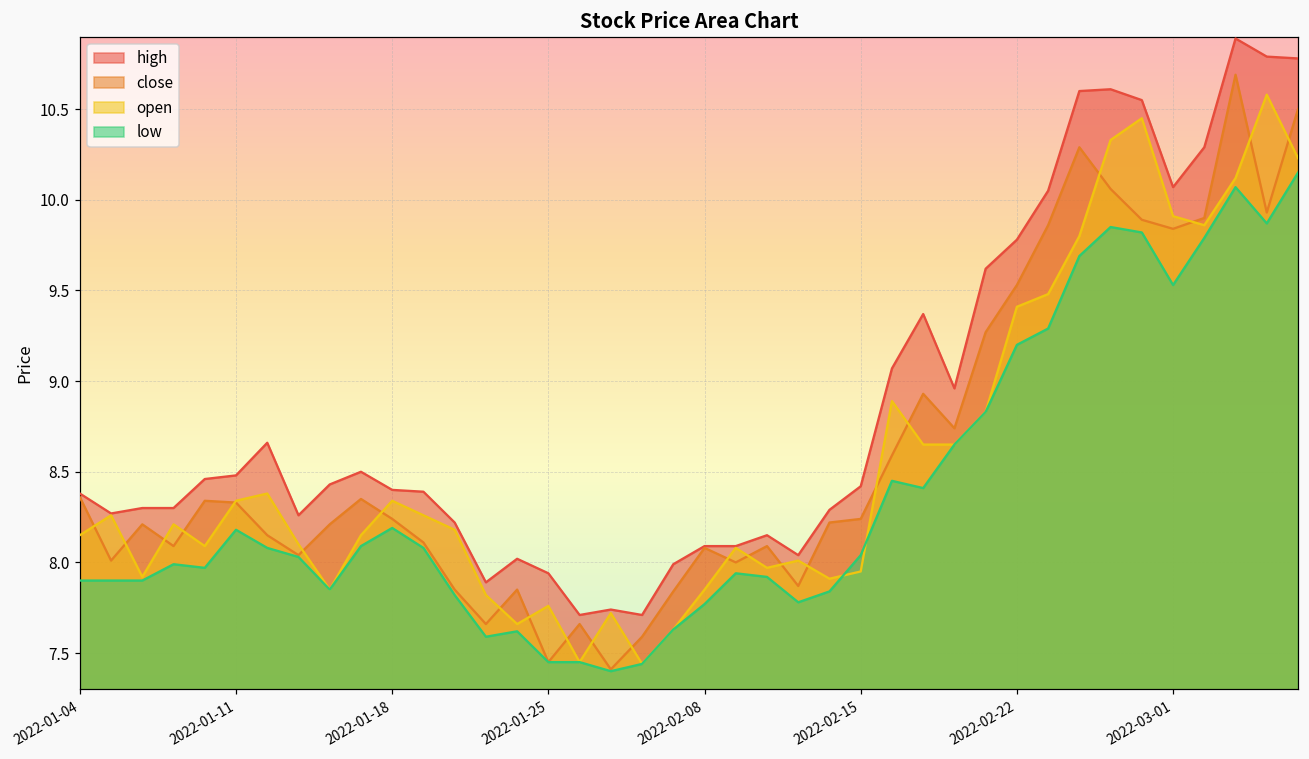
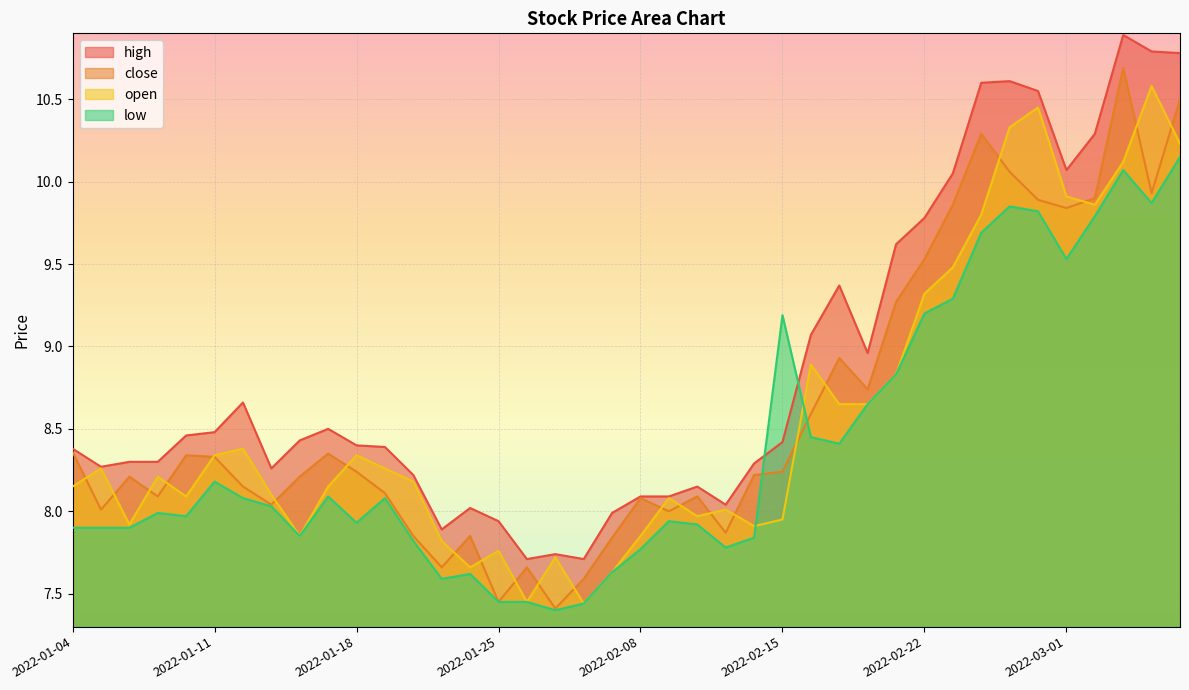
low, 2022-01-18: 8.19 -> 7.93
low, 2022-02-15: 8.04 -> 9.19
open, 2022-02-22: 9.41 -> 9.32
